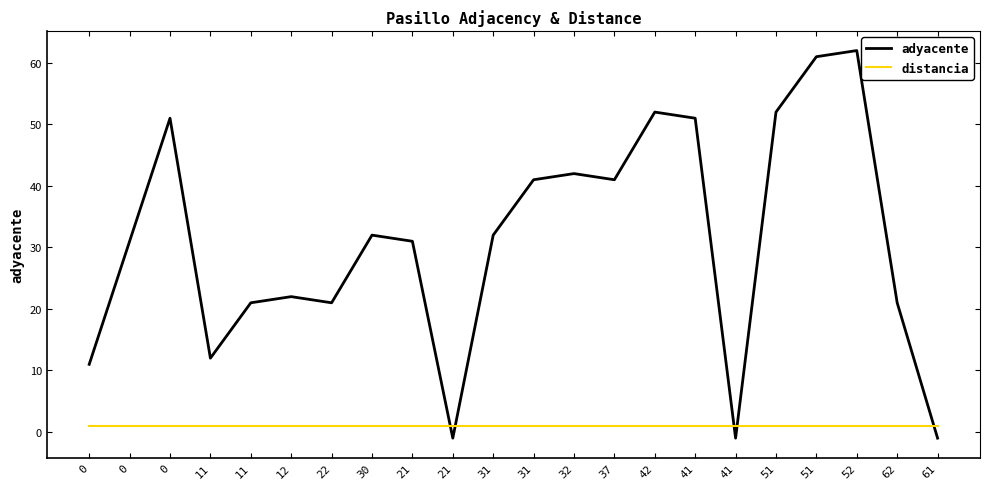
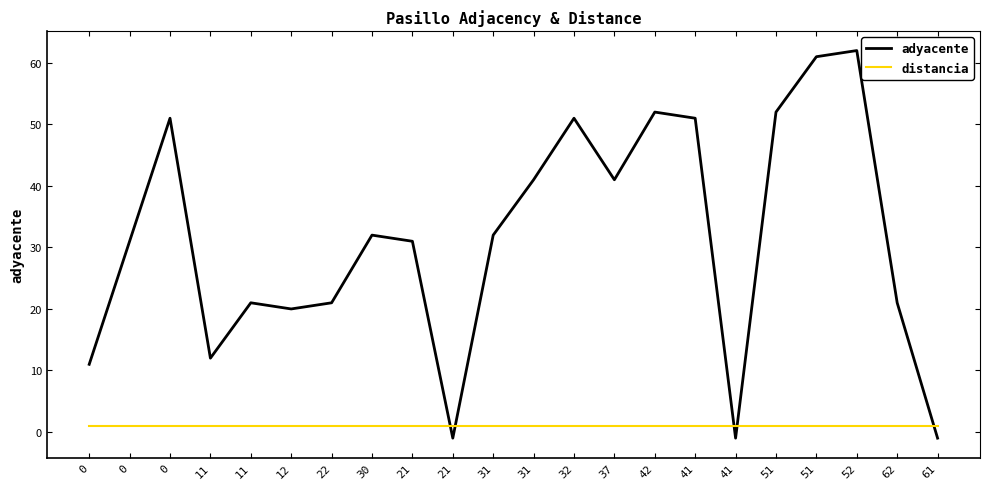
adyacente, 12: 22 -> 20
adyacente, 32: 42 -> 51
